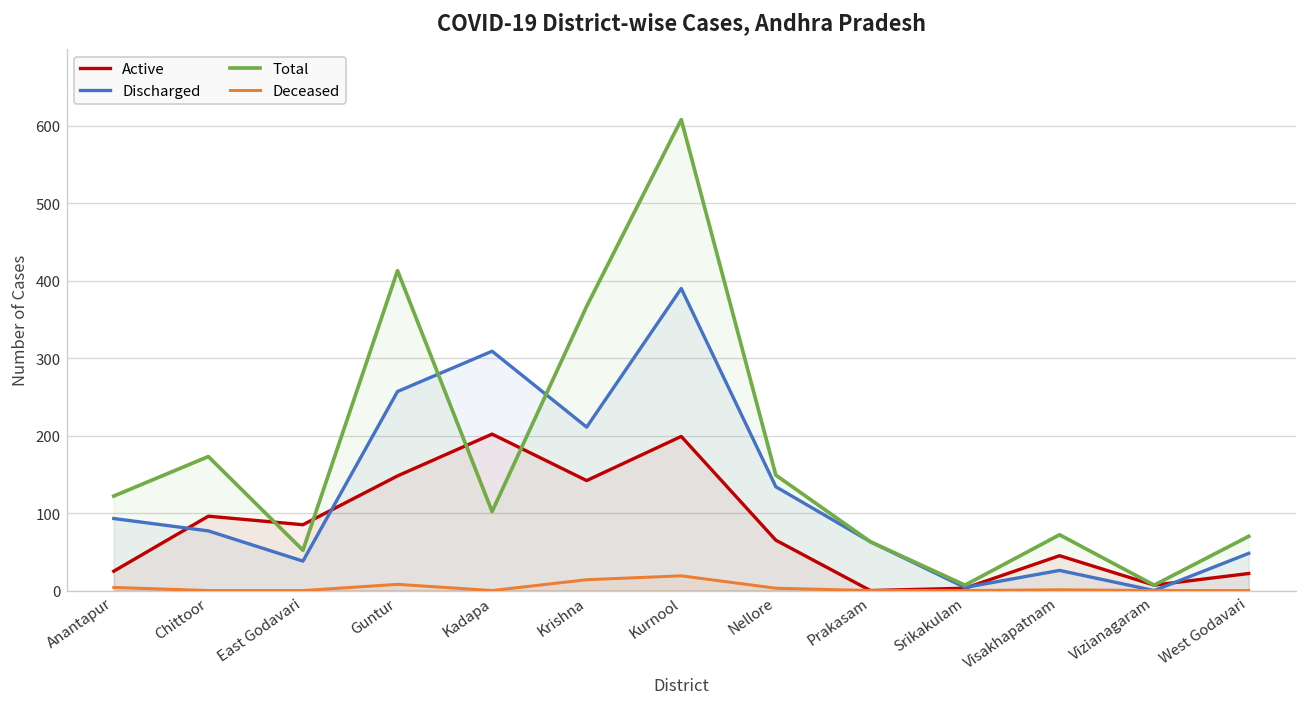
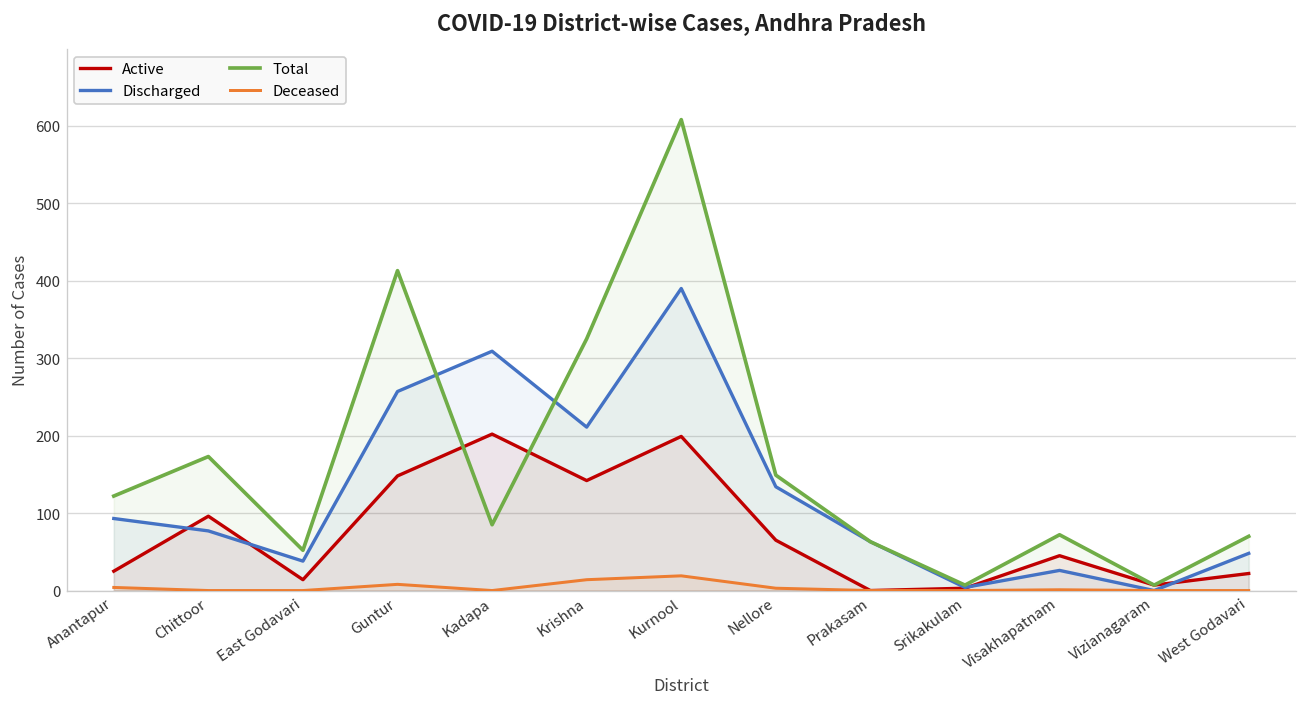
Active, East Godavari: 90 -> 10
Total, Kadapa: 100 -> 90
Total, Krishna: 370 -> 330
